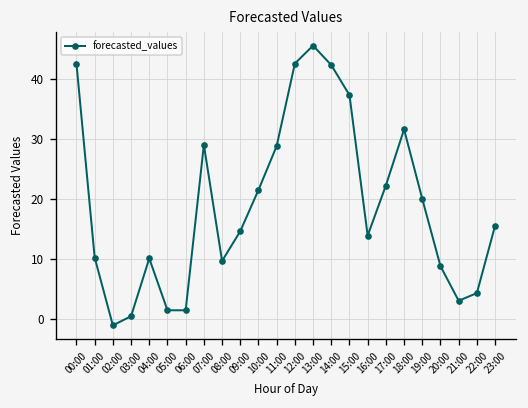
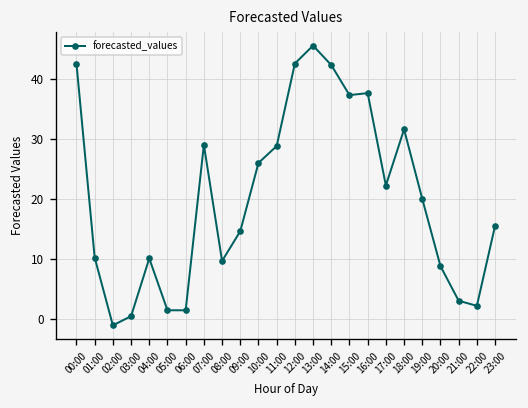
10:00: 21 -> 26
16:00: 14 -> 38
22:00: 4 -> 2
